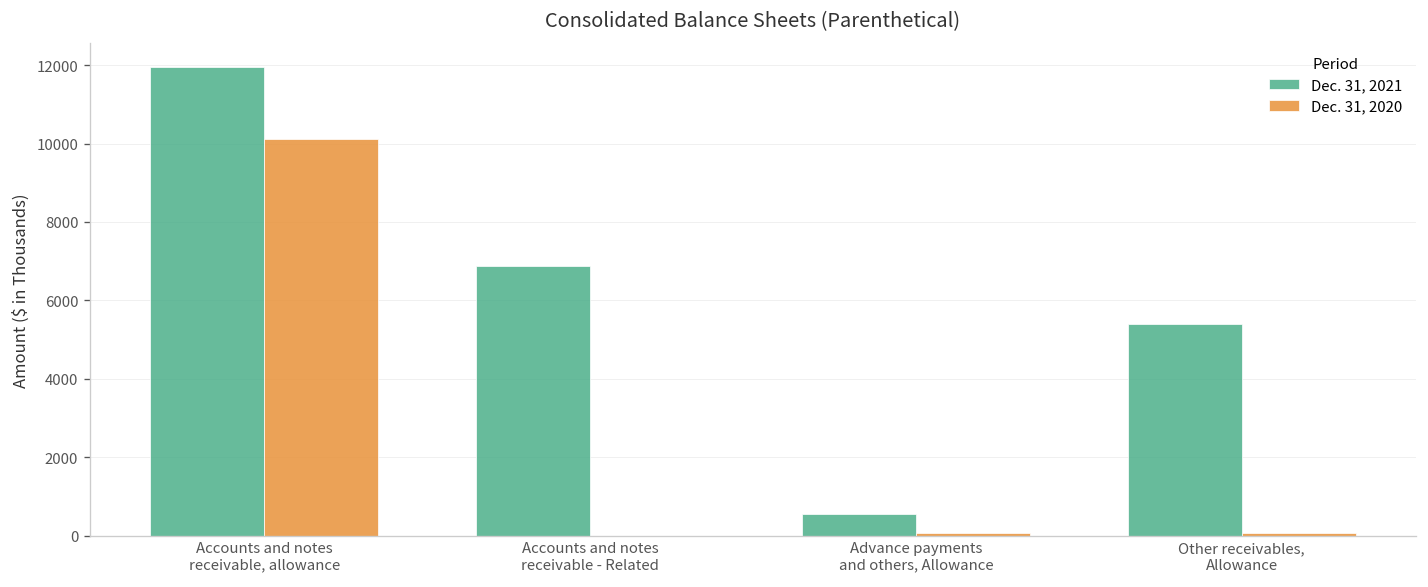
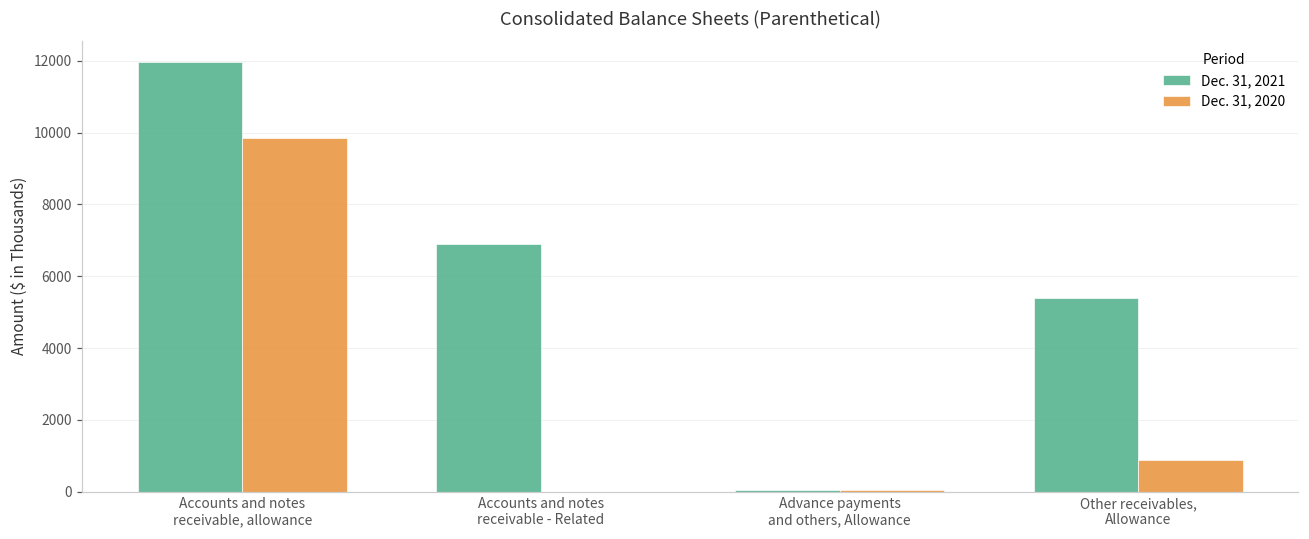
Dec. 31, 2020, Accounts and notes receivable, allowance: 10100 -> 9900
Dec. 31, 2021, Advance payments and others, Allowance: 500 -> 100
Dec. 31, 2020, Other receivables, Allowance: 100 -> 900
